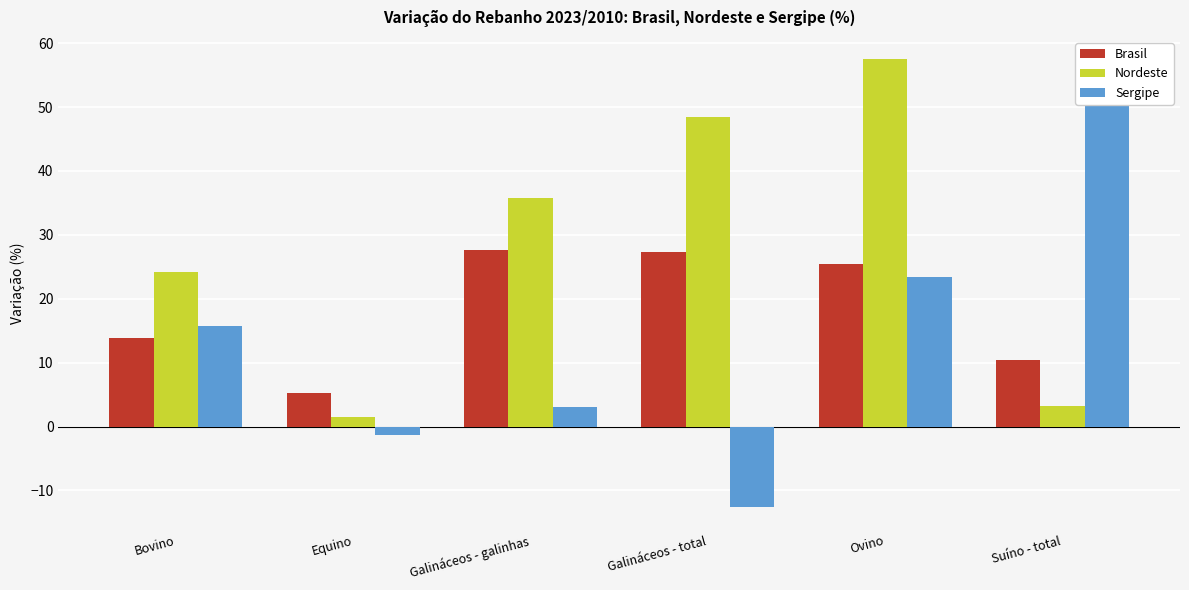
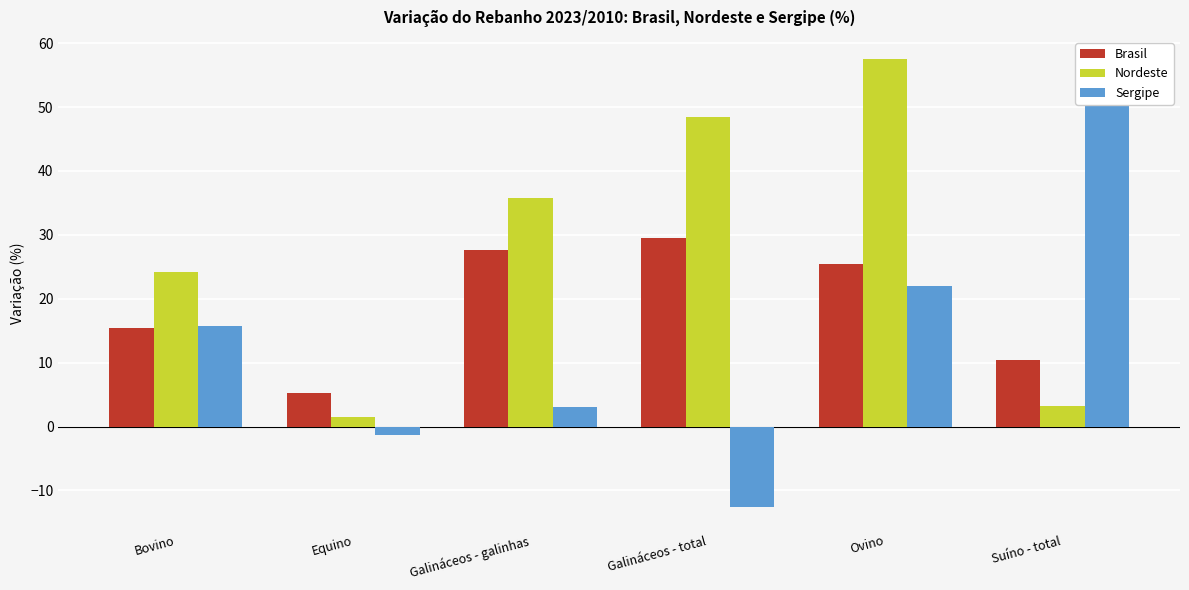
Brasil, Bovino: 14 -> 15
Brasil, Galináceos - total: 27 -> 30
Sergipe, Ovino: 23 -> 22
